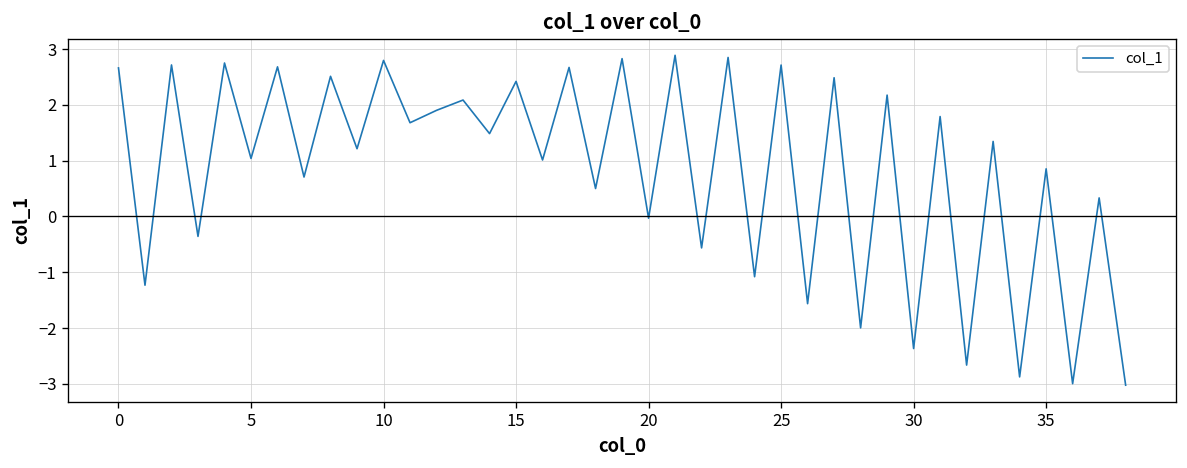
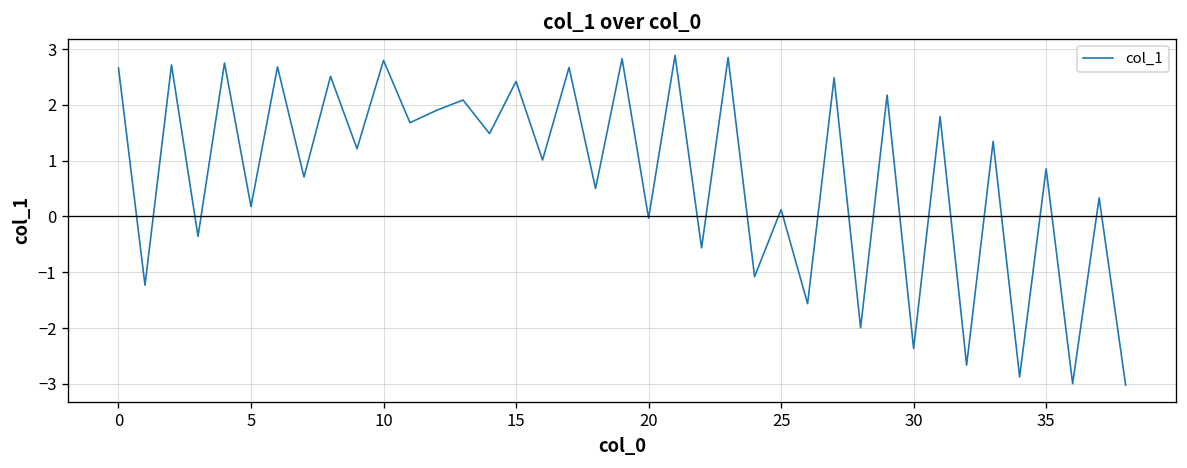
5: 1.0 -> 0.2
25: 2.7 -> 0.1
